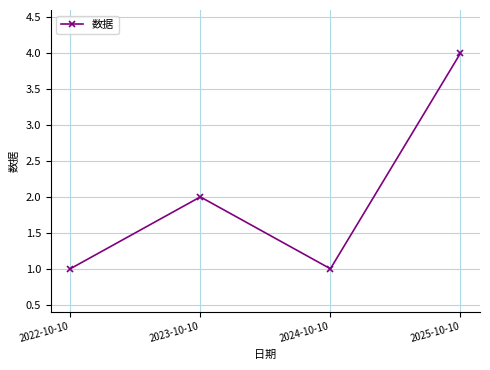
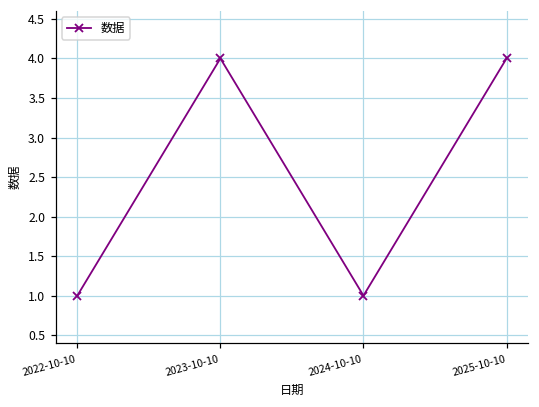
2023-10-10: 2 -> 4
